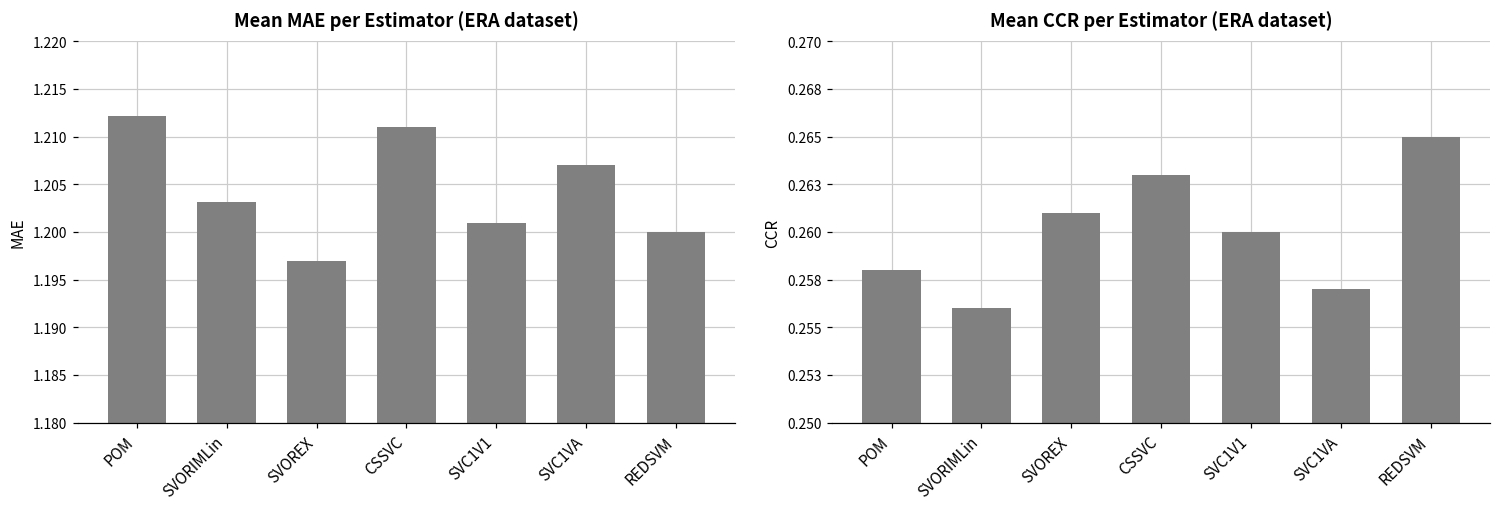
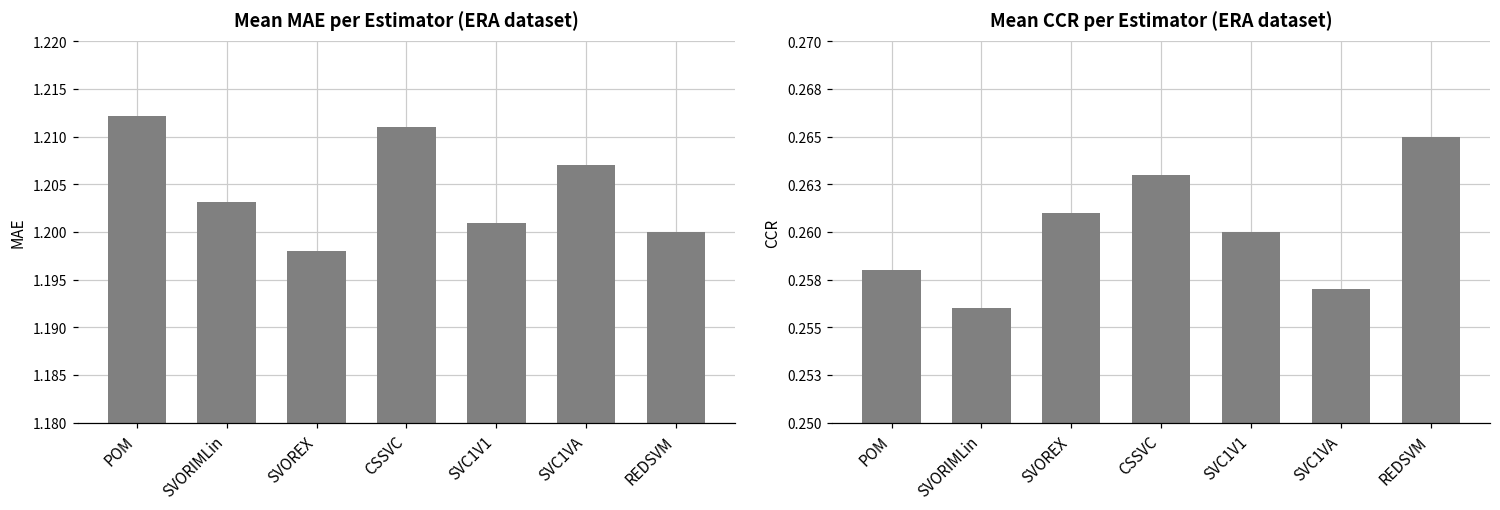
Mean MAE per Estimator (ERA dataset), SVOREX: 1.197 -> 1.198
